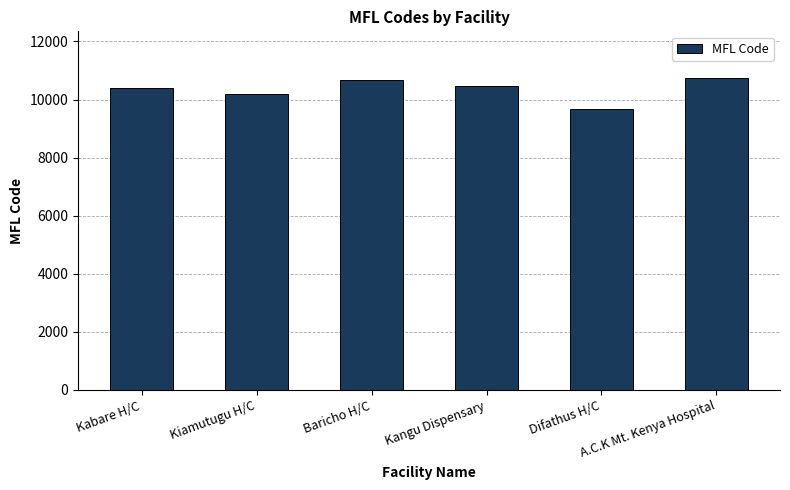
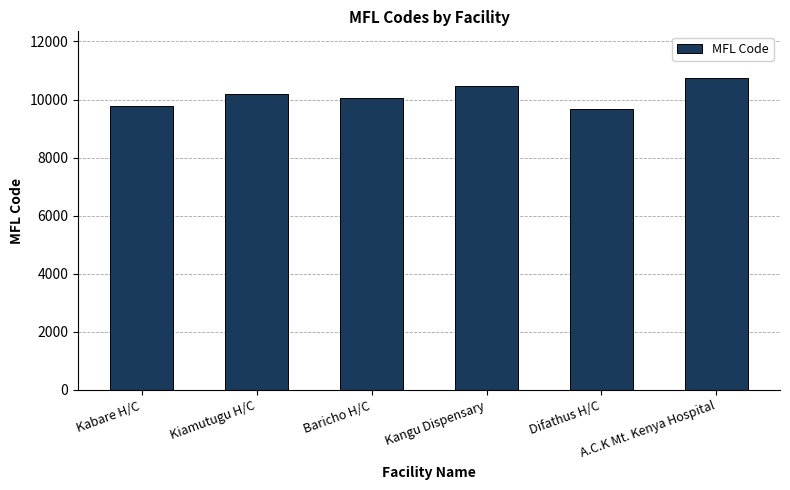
Kabare H/C: 10400 -> 9800
Baricho H/C: 10700 -> 10000
